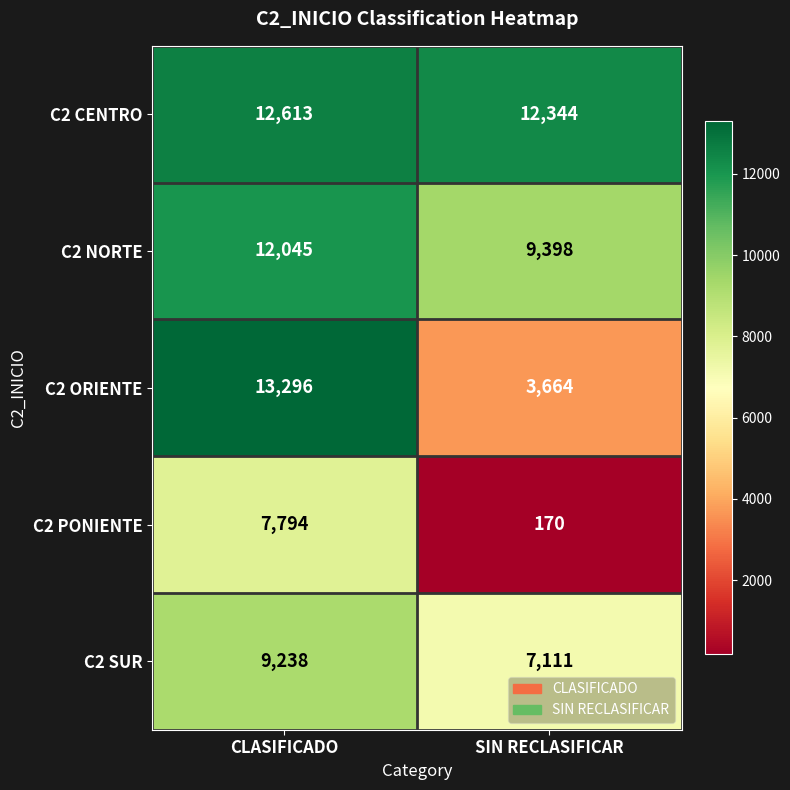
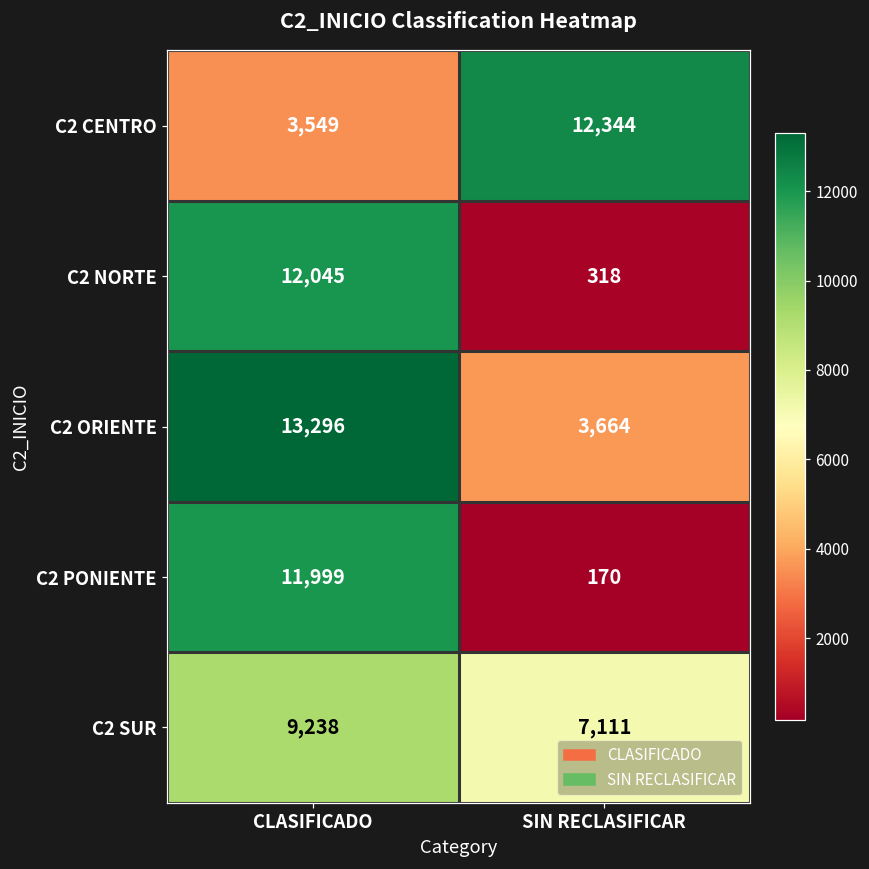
C2 CENTRO, CLASIFICADO: 12,613 -> 3,549
C2 NORTE, SIN RECLASIFICAR: 9,398 -> 318
C2 PONIENTE, CLASIFICADO: 7,794 -> 11,999
